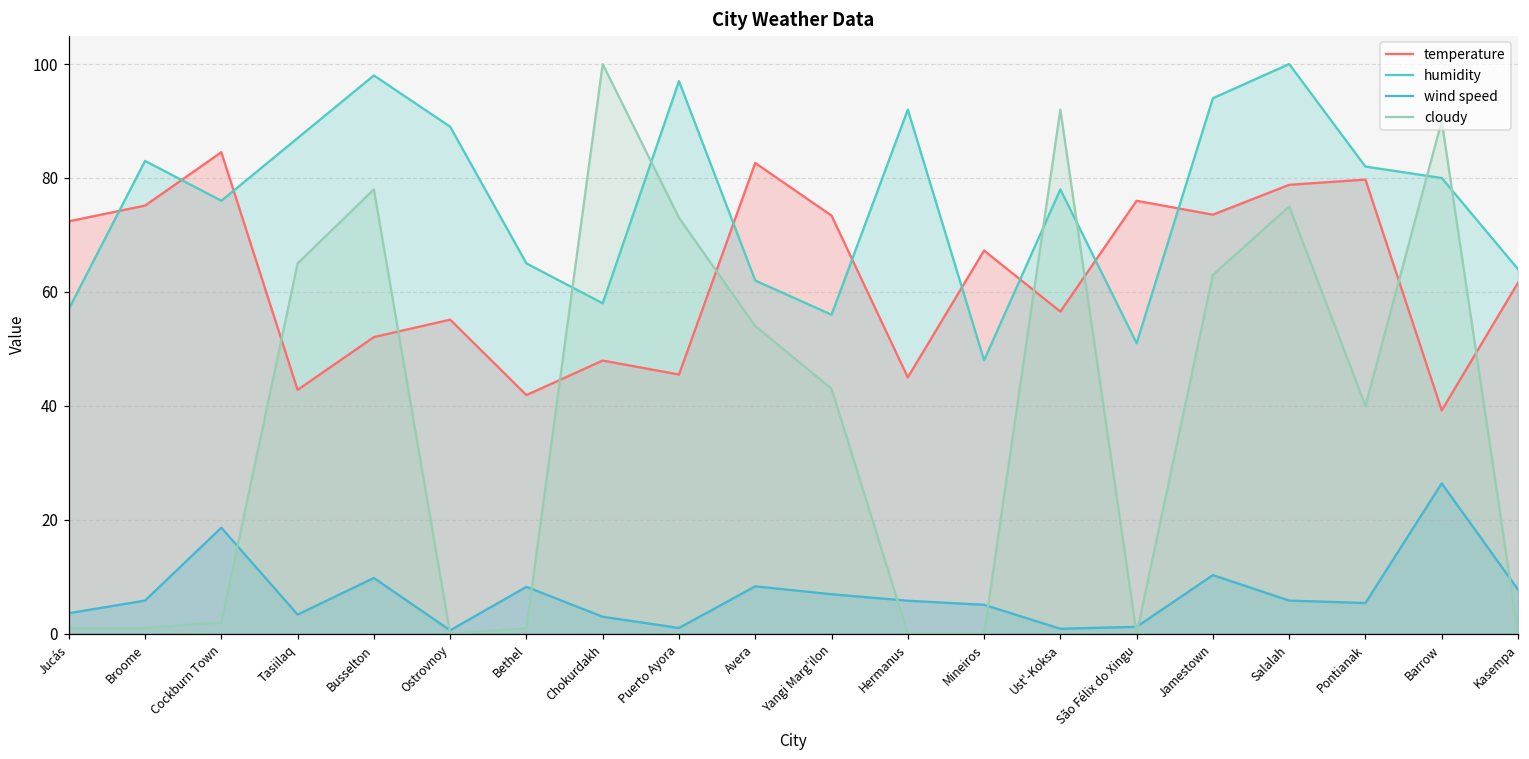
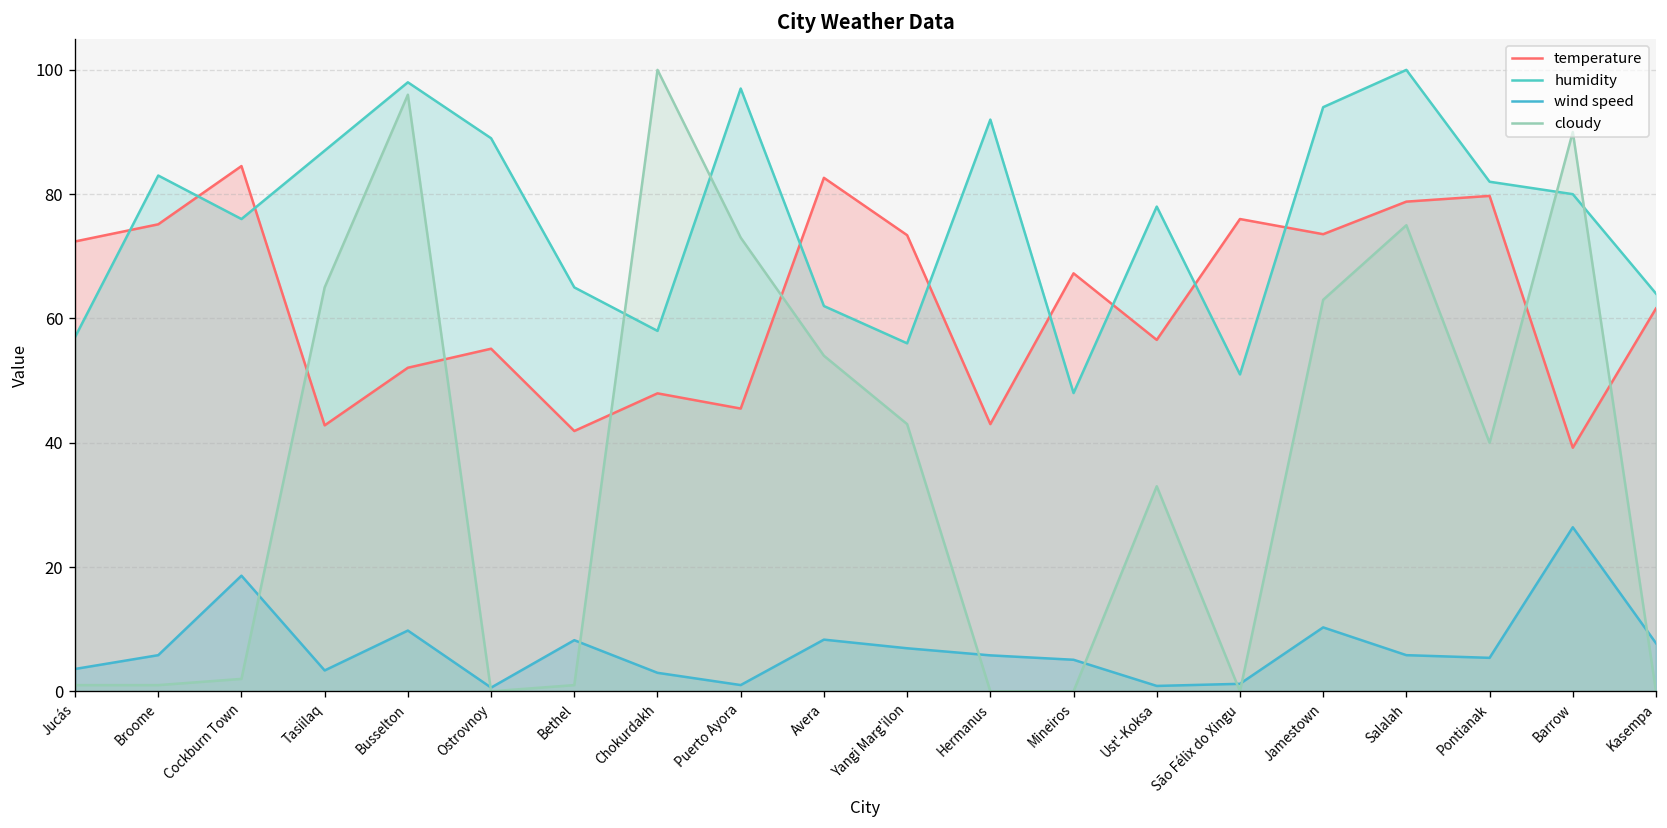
cloudy, Busselton: 78 -> 96
temperature, Hermanus: 45 -> 43
cloudy, Ust'-Koksa: 92 -> 33
